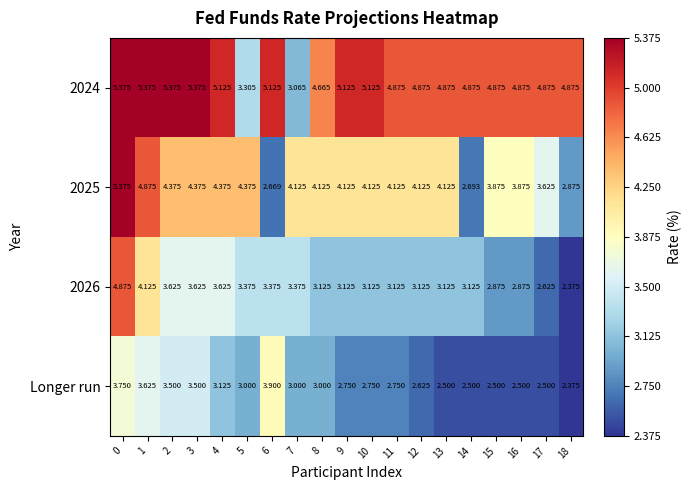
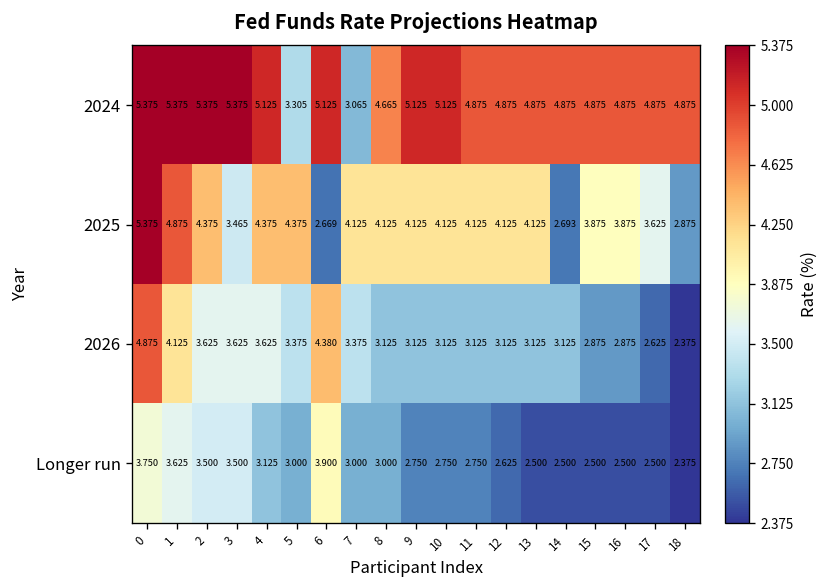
2025, 3: 4.375 -> 3.465
2026, 6: 3.375 -> 4.380
